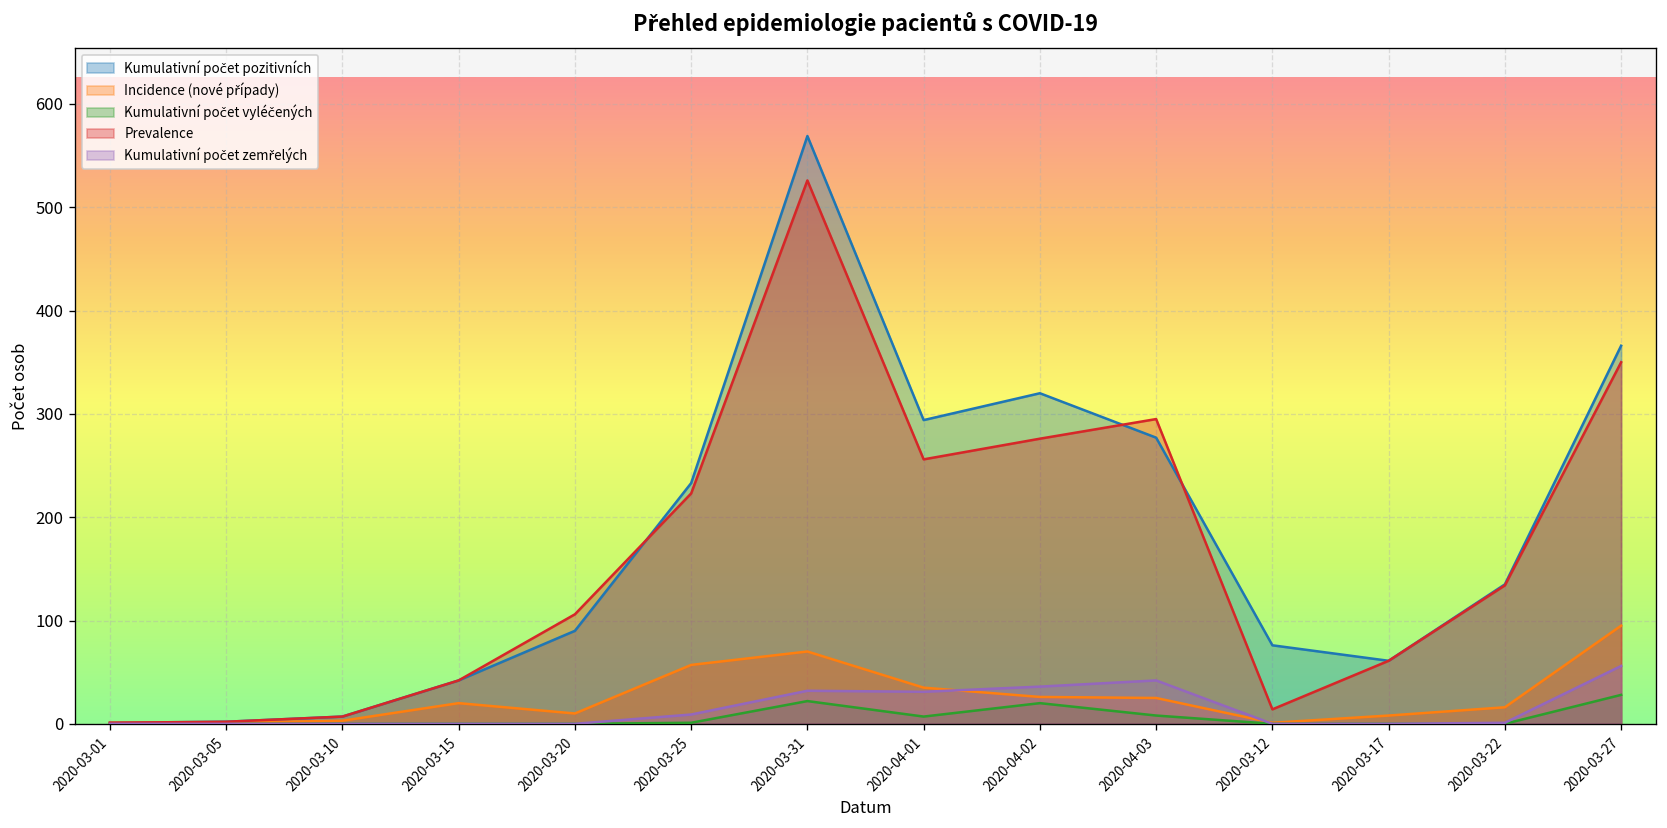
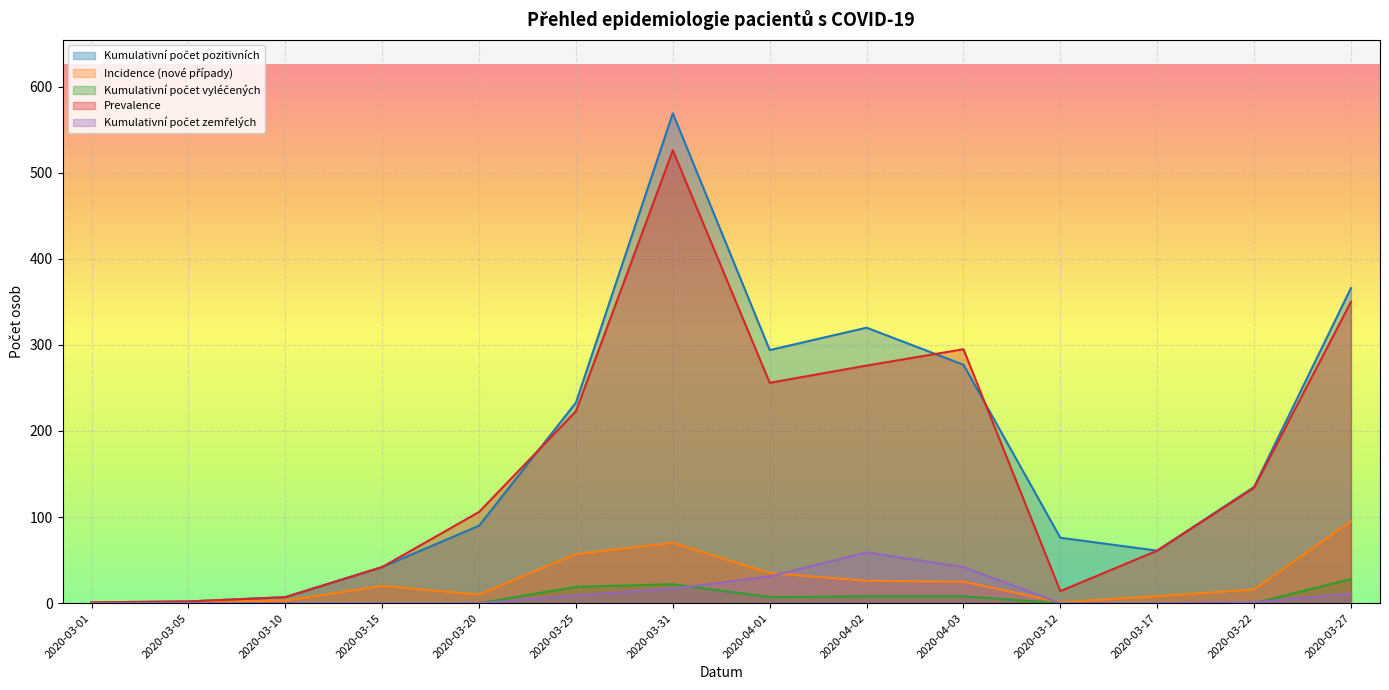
Kumulativní počet vyléčených, 2020-03-25: 0 -> 20
Kumulativní počet zemřelých, 2020-03-31: 30 -> 20
Kumulativní počet vyléčených, 2020-04-02: 20 -> 10
Kumulativní počet zemřelých, 2020-04-02: 40 -> 60
Kumulativní počet zemřelých, 2020-03-27: 60 -> 10
